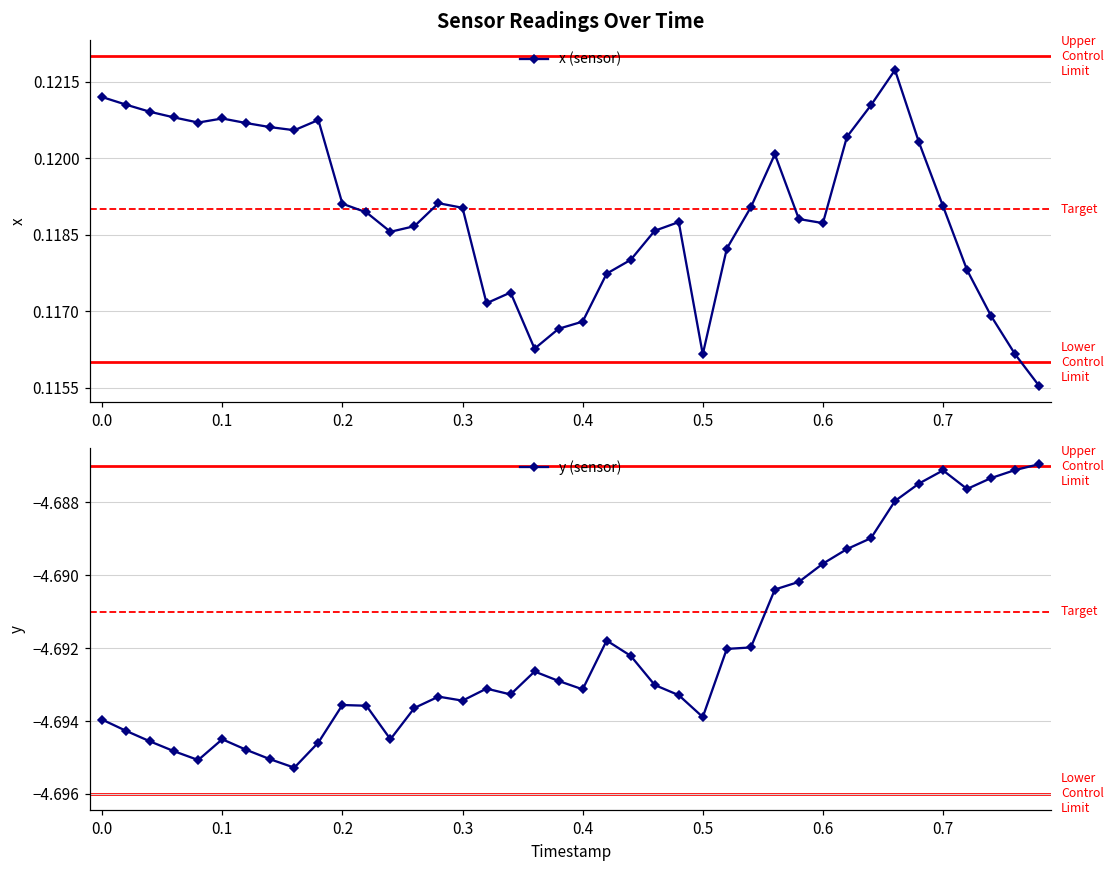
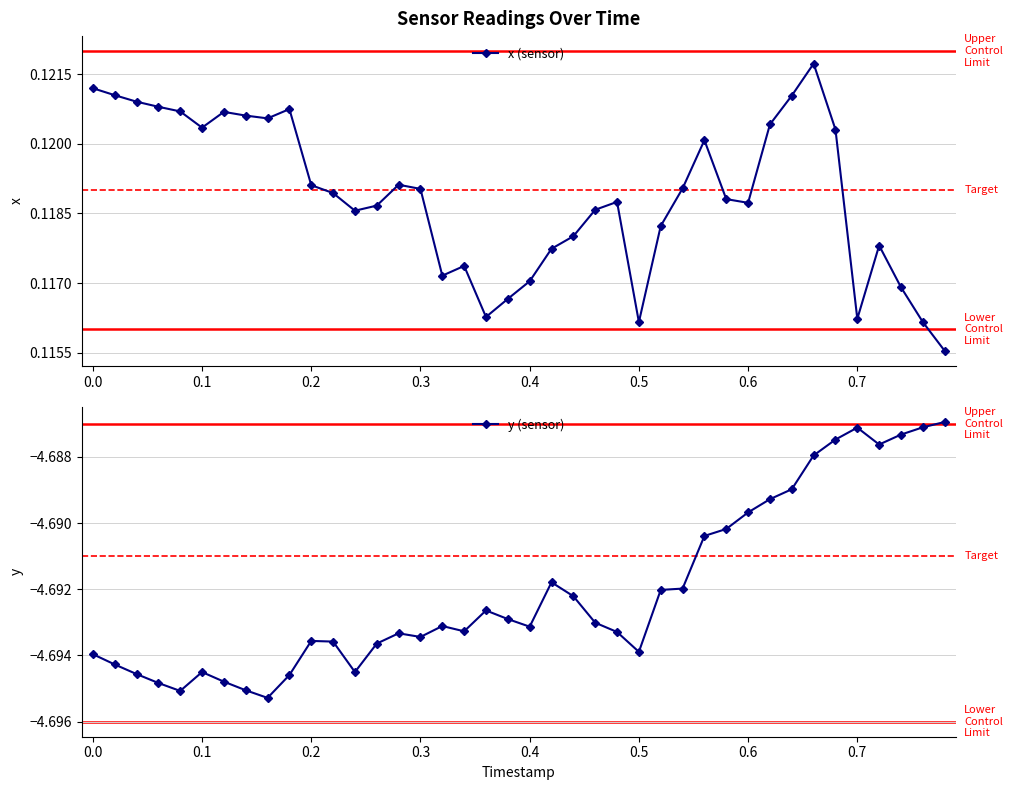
Sensor Readings Over Time, 0.1: 0.1208 -> 0.1204
Sensor Readings Over Time, 0.4: 0.1168 -> 0.1170
Sensor Readings Over Time, 0.7: 0.1191 -> 0.1162
